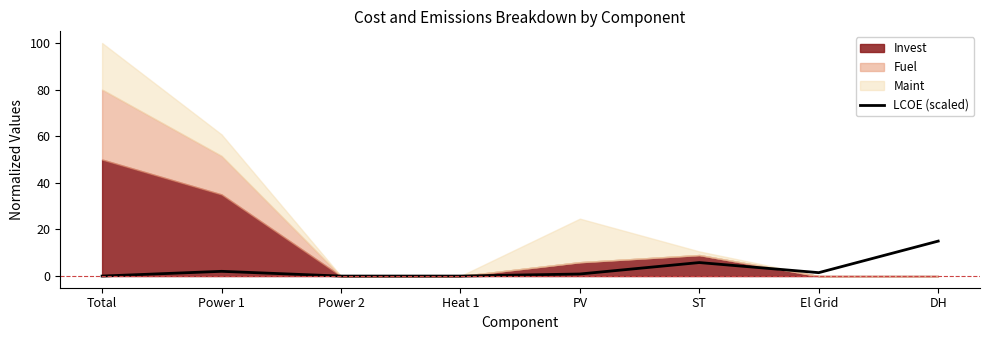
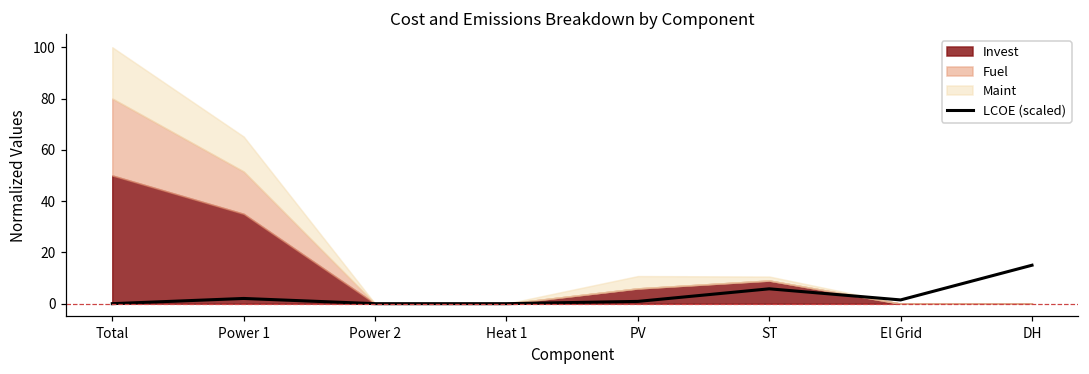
Maint, Power 1: 9 -> 14
Maint, PV: 19 -> 5
